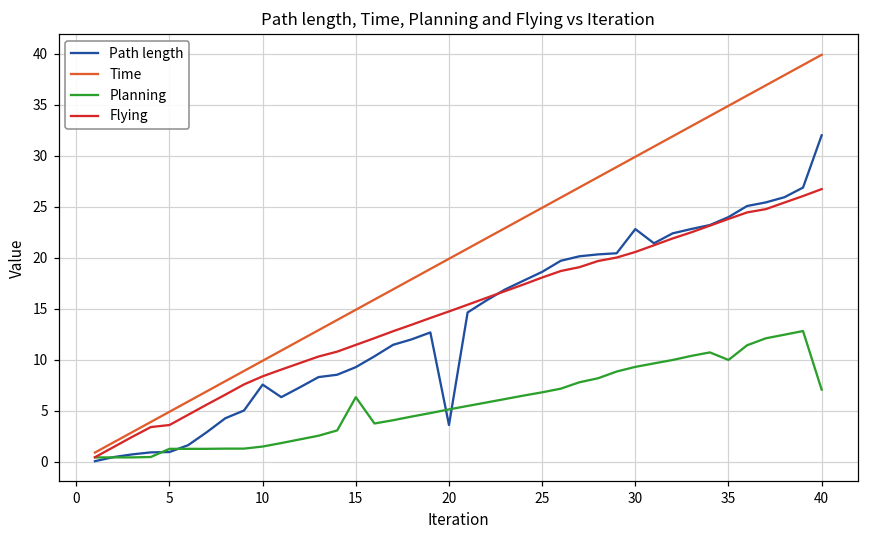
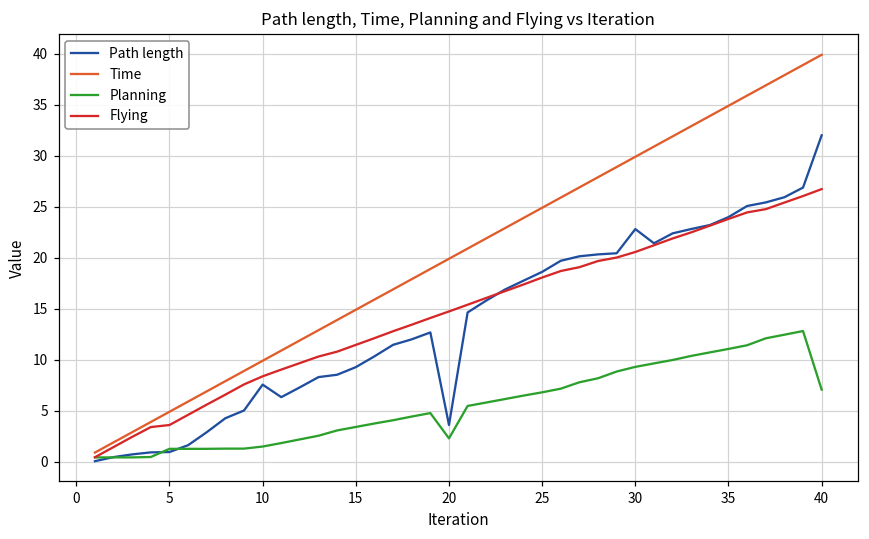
Planning, 15: 6 -> 3
Planning, 20: 5 -> 2
Planning, 35: 10 -> 11
